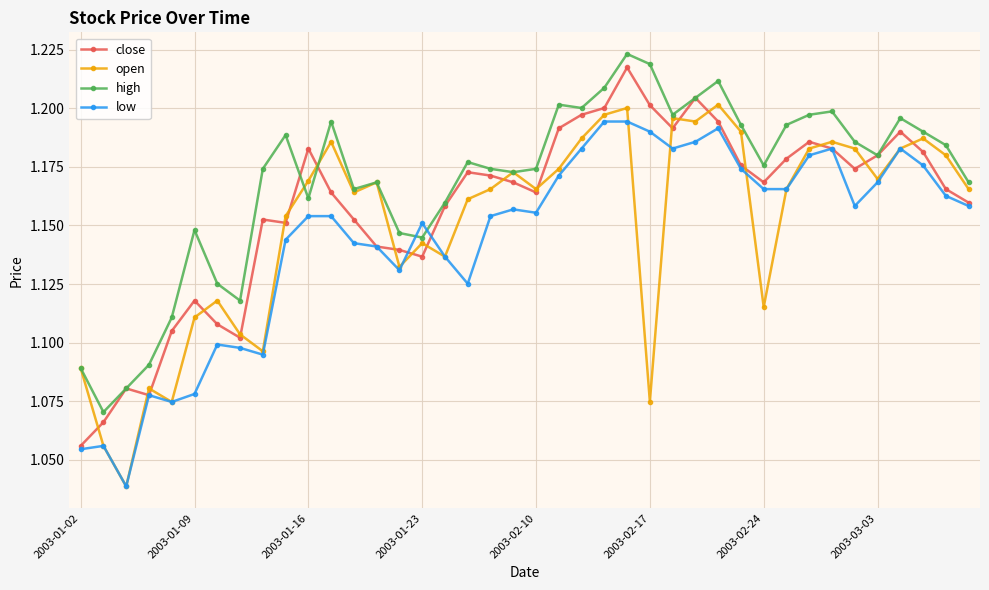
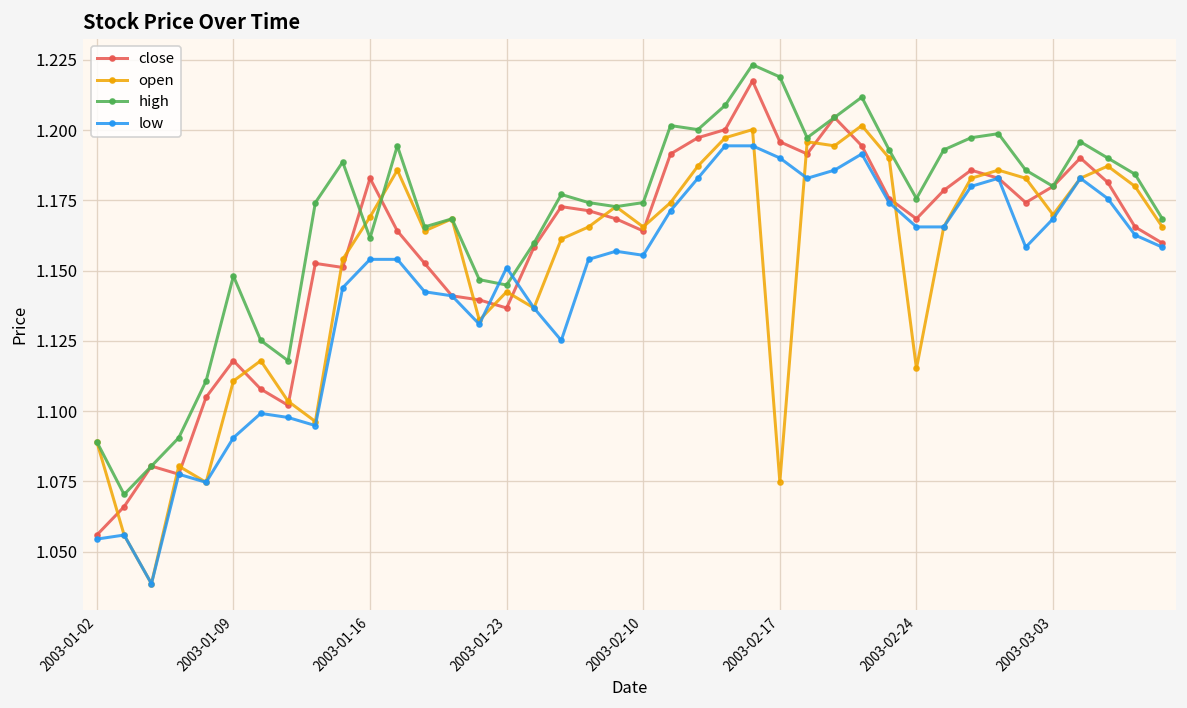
low, 2003-01-09: 1.078 -> 1.091
close, 2003-02-17: 1.201 -> 1.196
